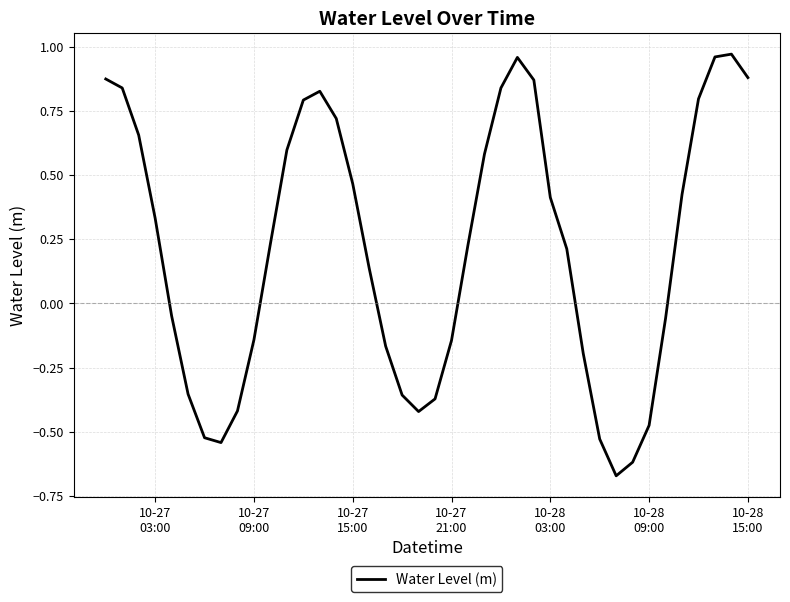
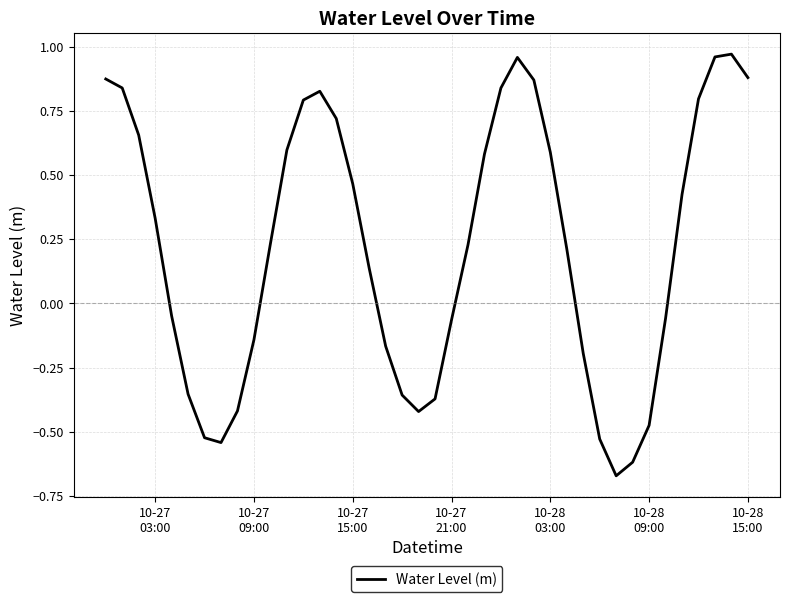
10-27 21:00: -0.14 -> -0.06
10-28 03:00: 0.41 -> 0.59
